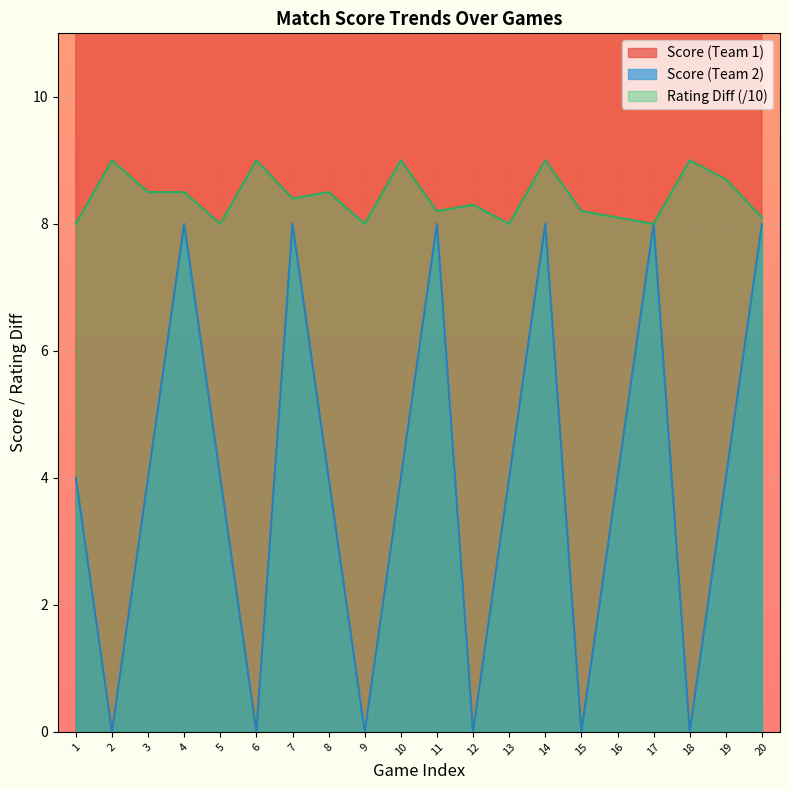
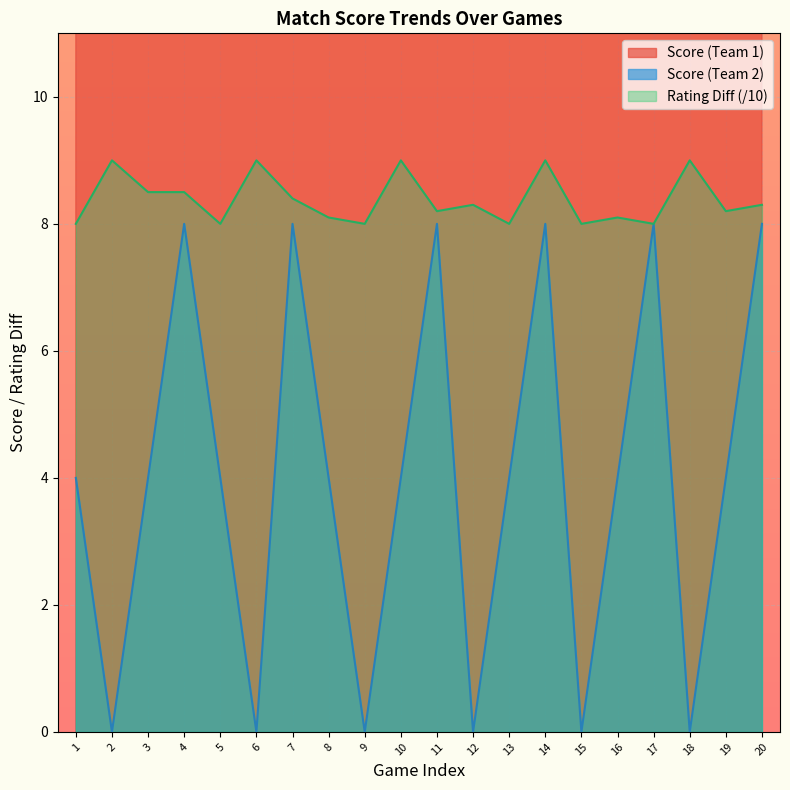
Rating Diff (/10), 8: 8.5 -> 8.1
Rating Diff (/10), 15: 8.2 -> 8.0
Rating Diff (/10), 19: 8.7 -> 8.2
Rating Diff (/10), 20: 8.1 -> 8.3
